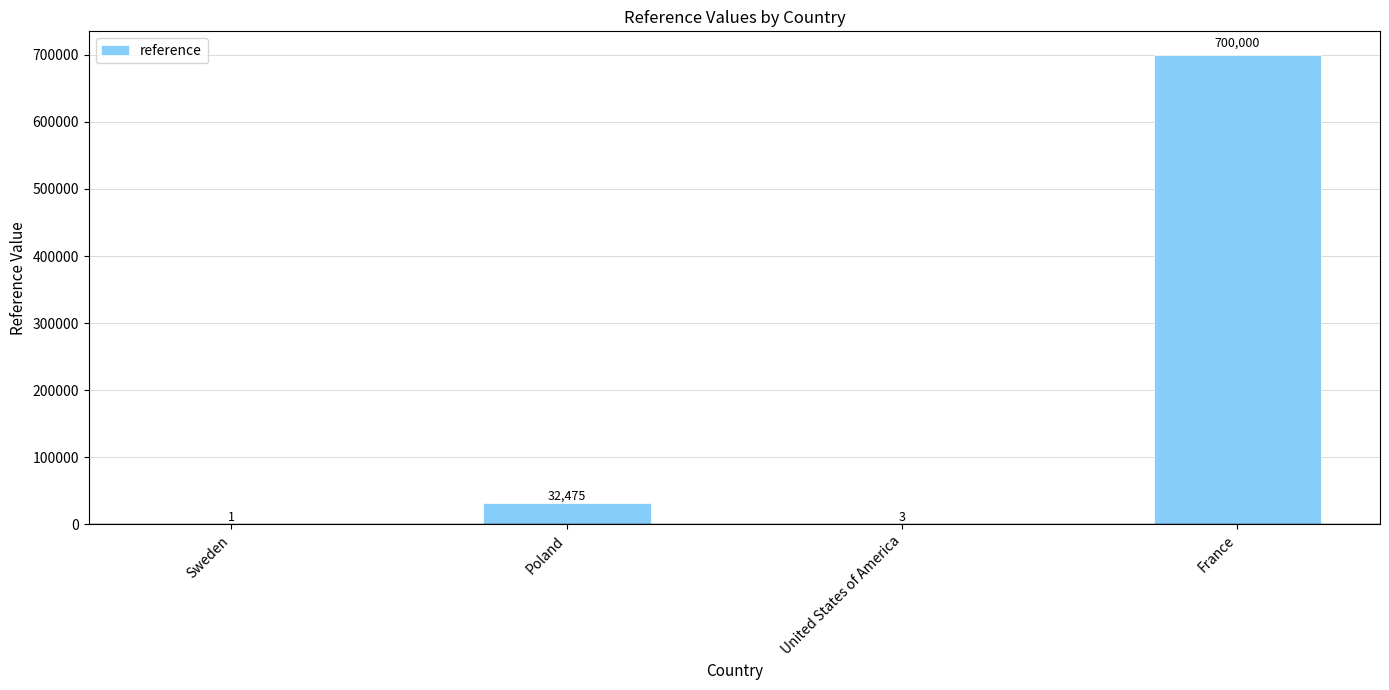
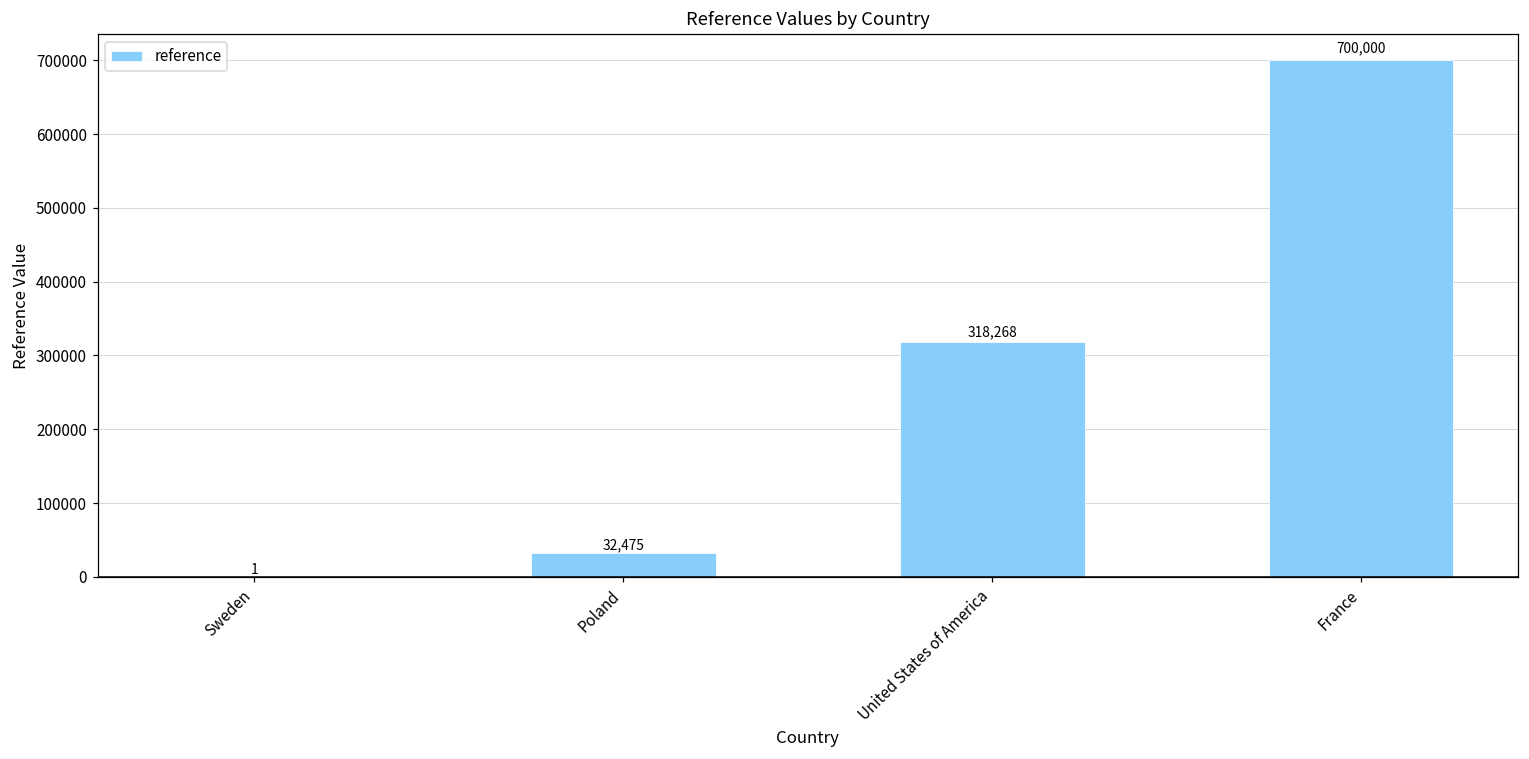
United States of America: 3 -> 318,268
